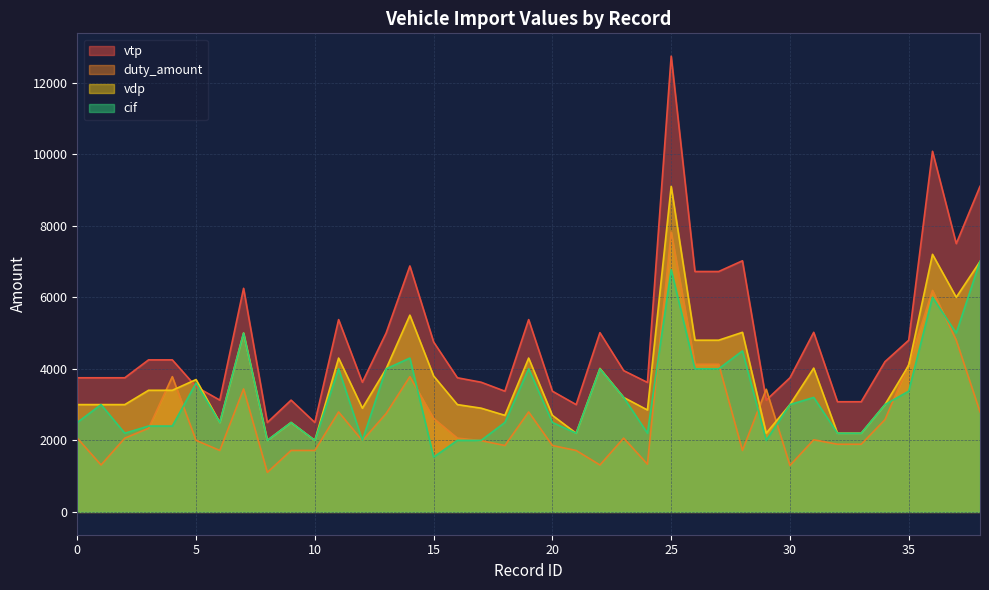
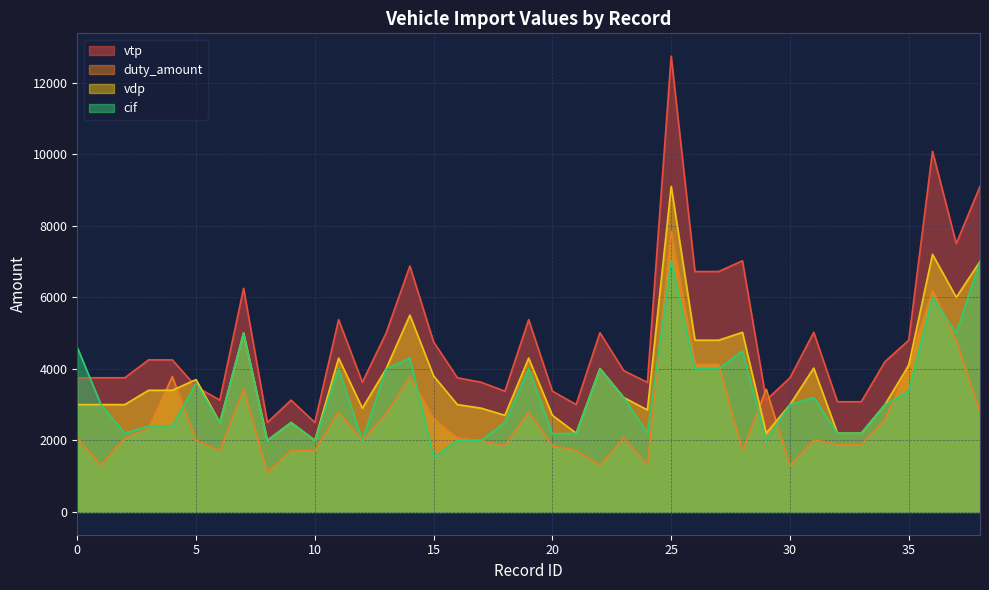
cif, 0: 2500 -> 4600
cif, 20: 2500 -> 2200
cif, 25: 6800 -> 7000
